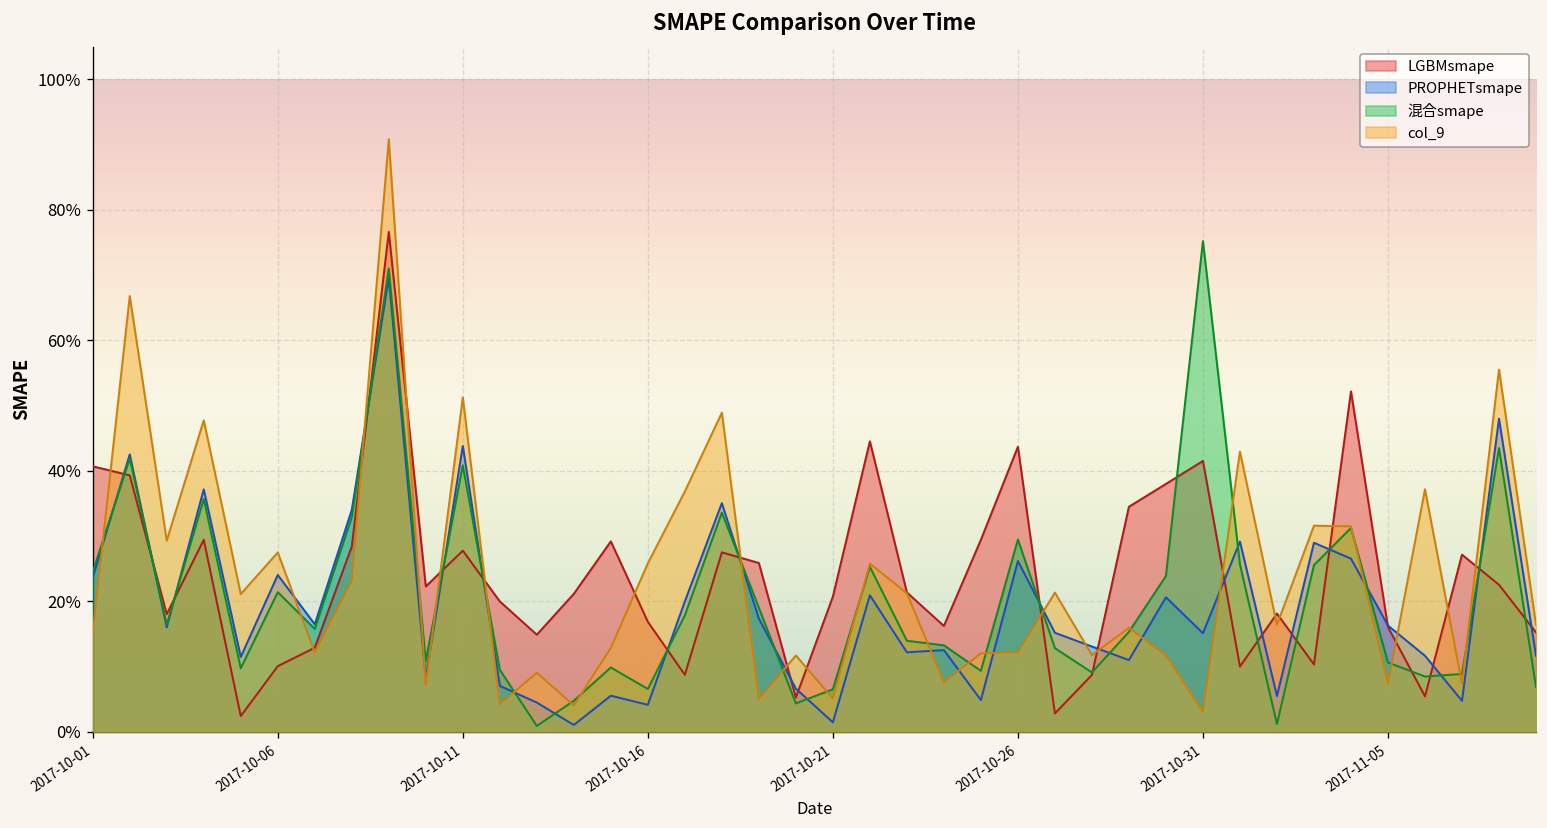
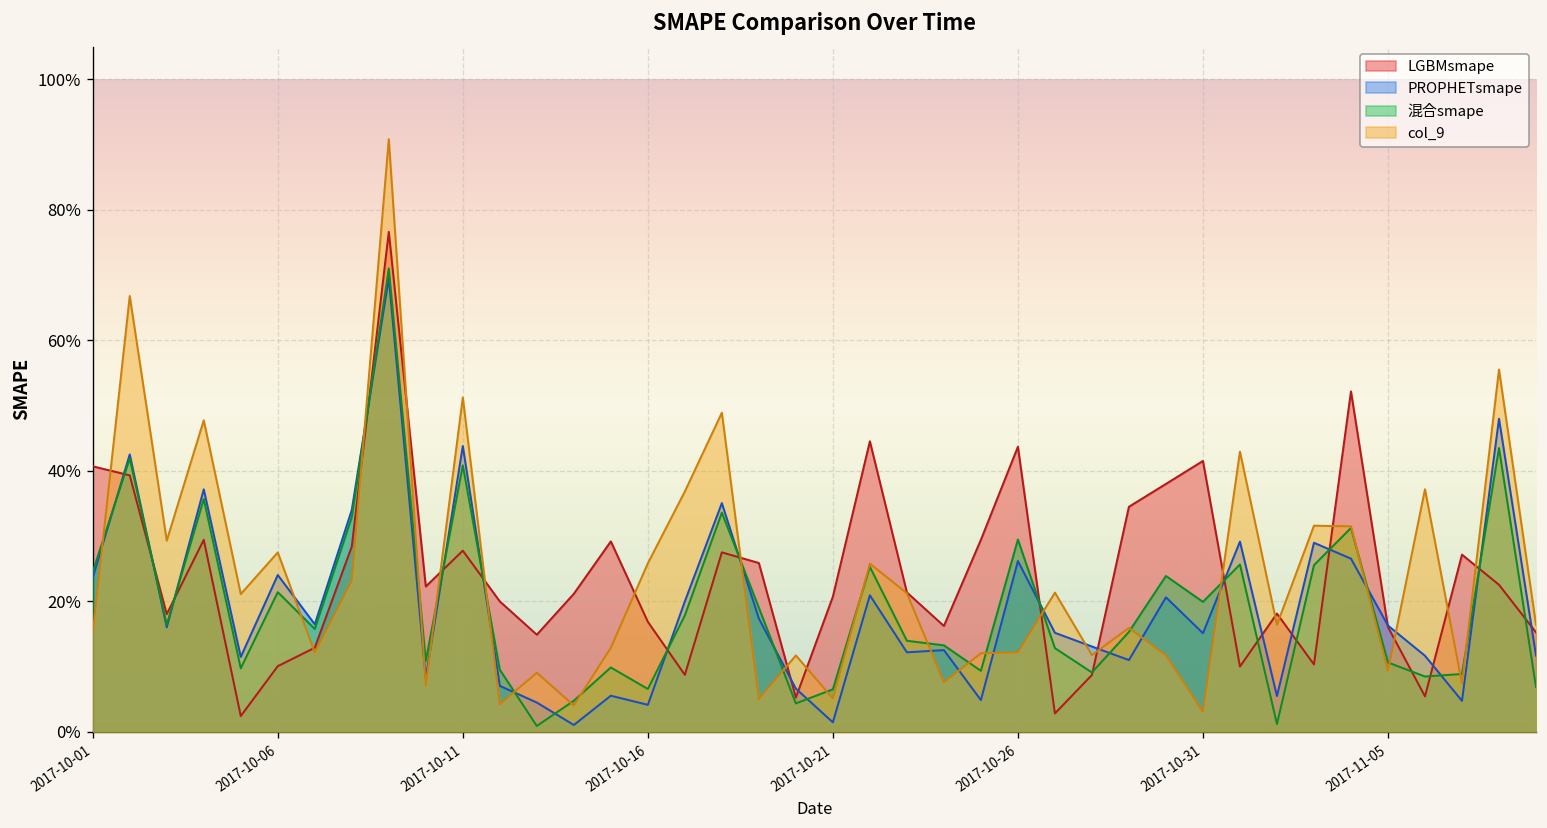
混合smape, 2017-10-31: 75% -> 20%
col_9, 2017-11-05: 7% -> 9%
